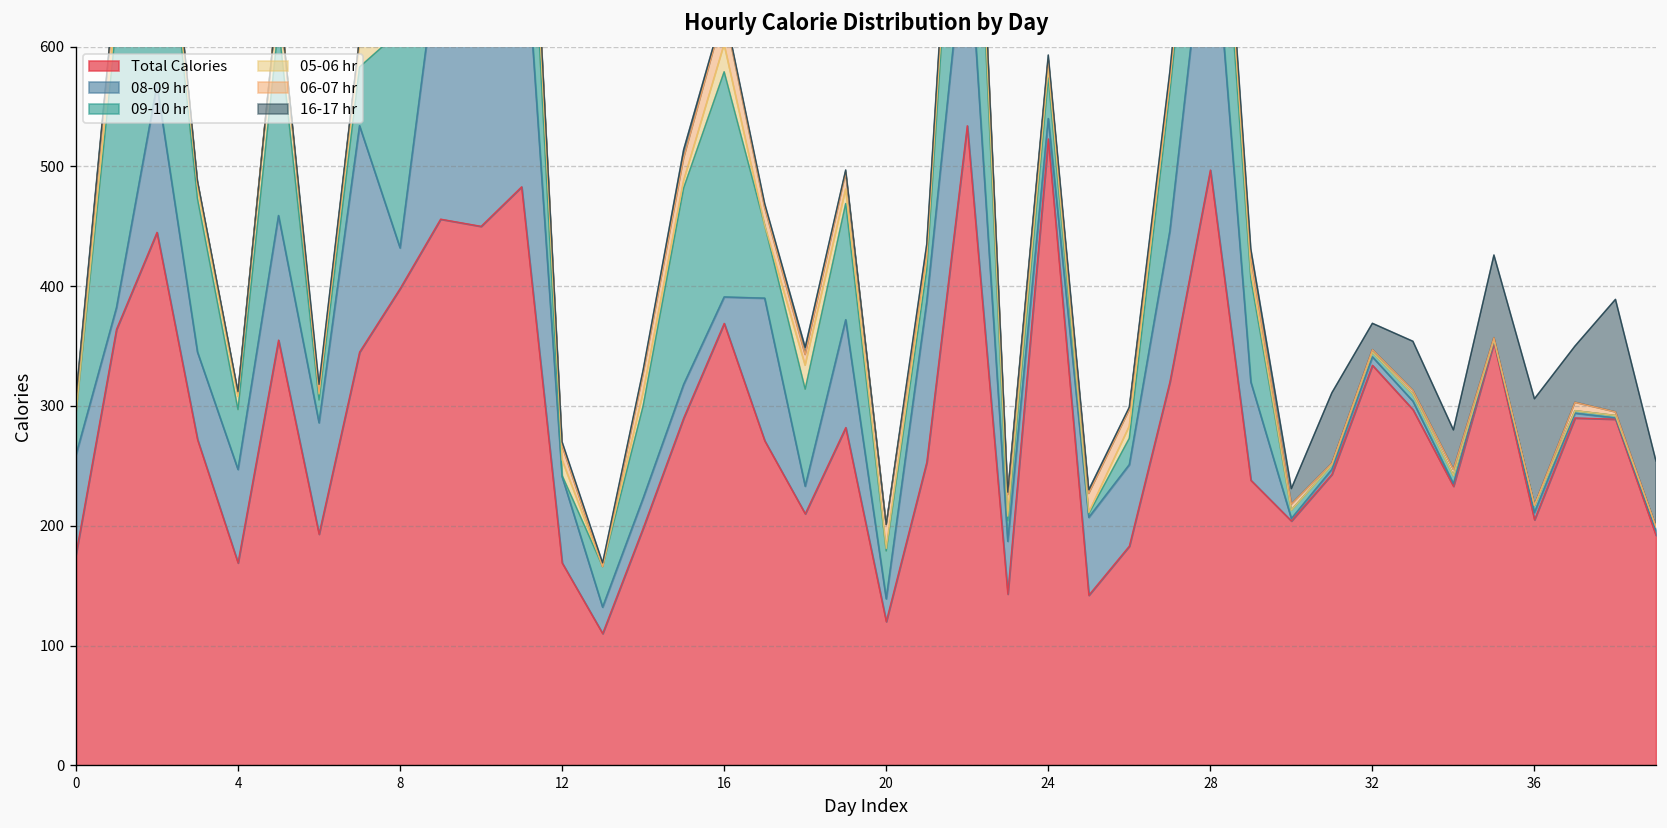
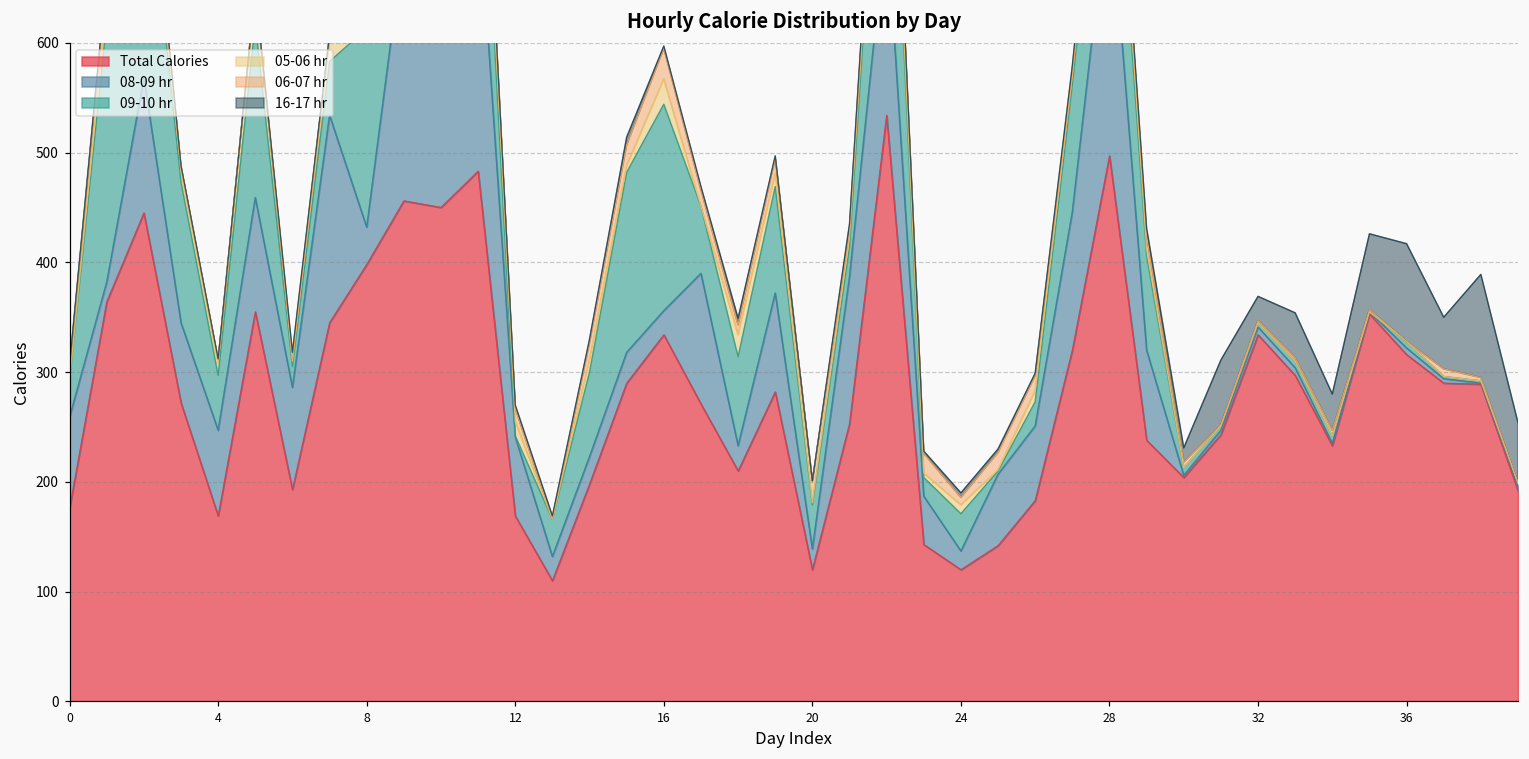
Total Calories, 16: 370 -> 330
Total Calories, 24: 520 -> 120
Total Calories, 36: 210 -> 320
